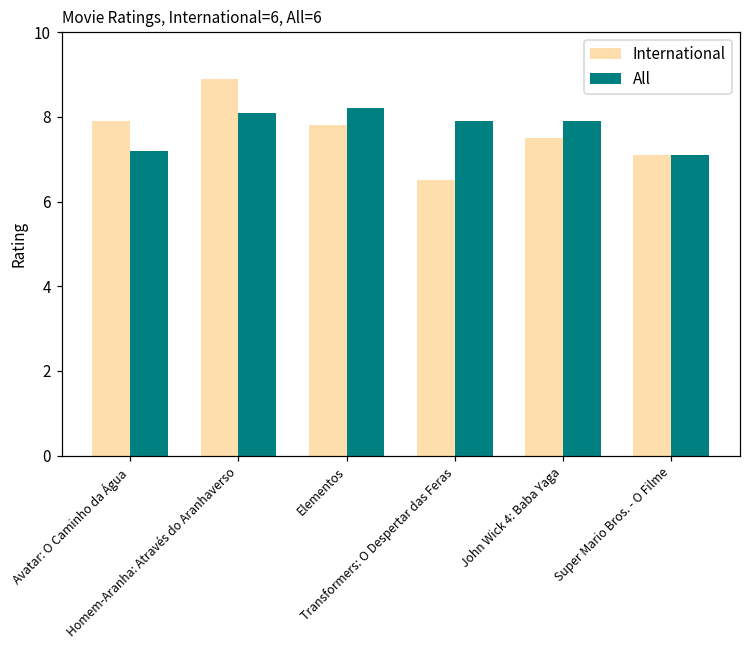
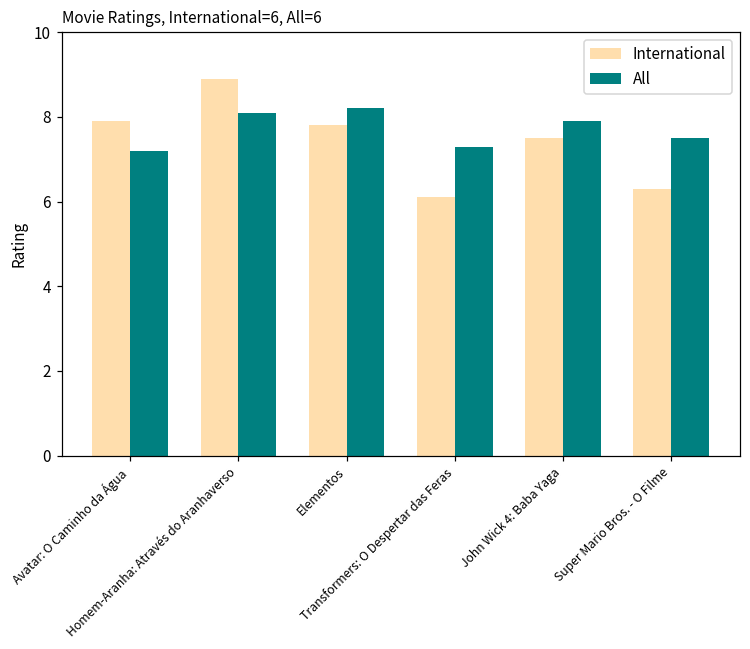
International, Transformers: O Despertar das Feras: 6.5 -> 6.1
All, Transformers: O Despertar das Feras: 7.9 -> 7.3
International, Super Mario Bros. - O Filme: 7.1 -> 6.3
All, Super Mario Bros. - O Filme: 7.1 -> 7.5
